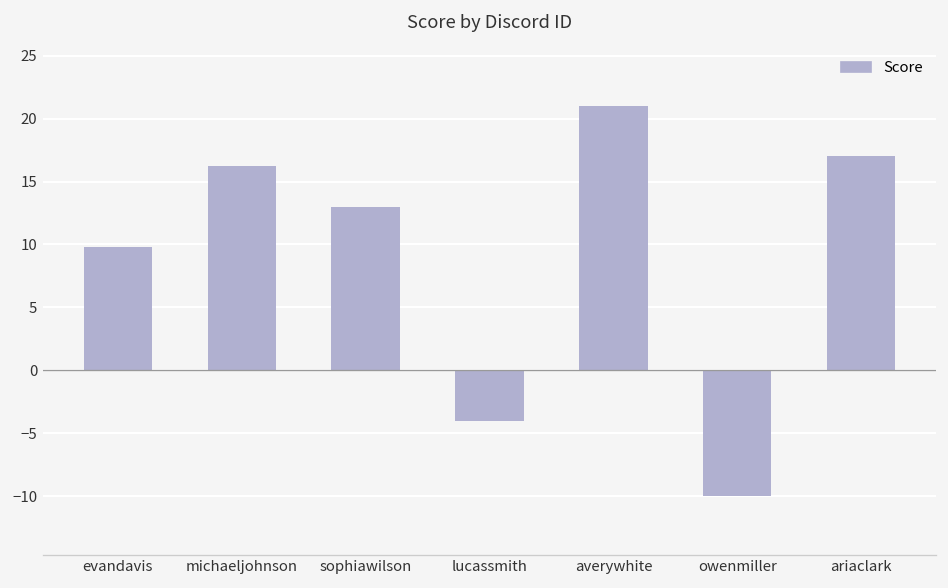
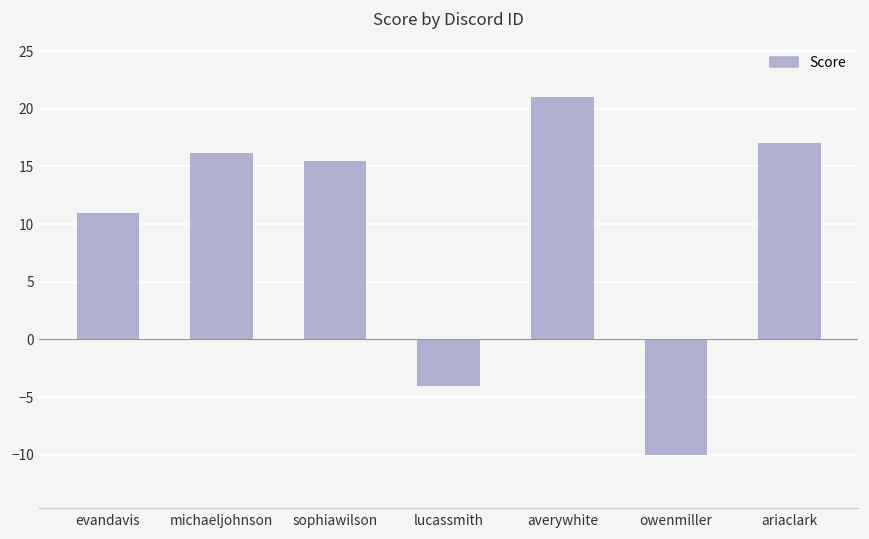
evandavis: 9.8 -> 11.0
sophiawilson: 13.0 -> 15.5
